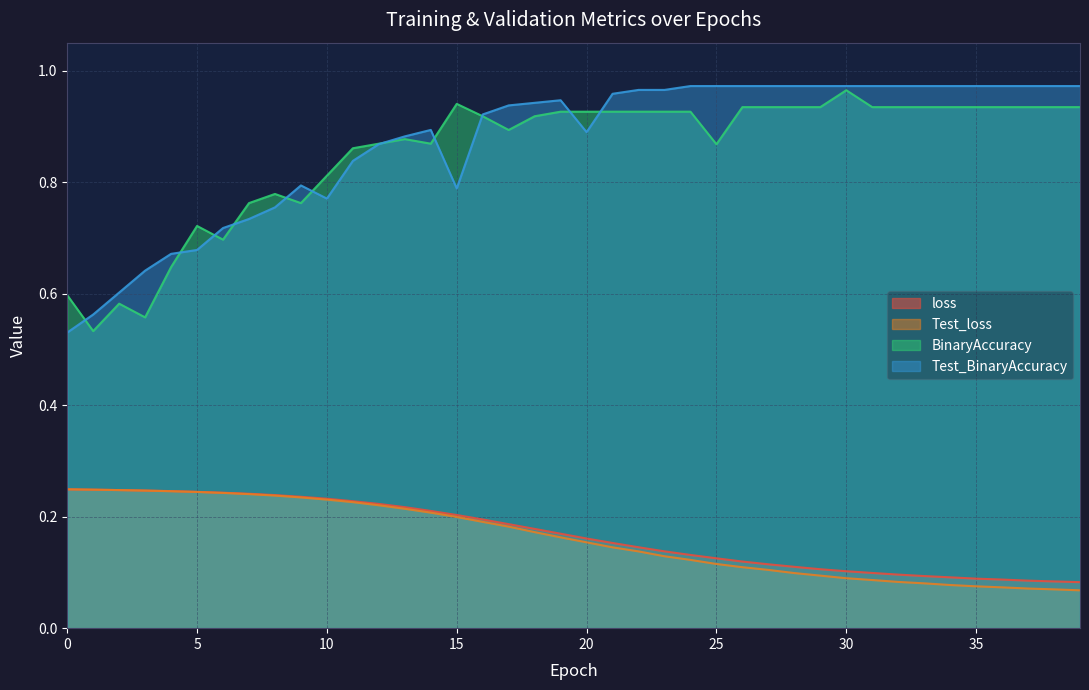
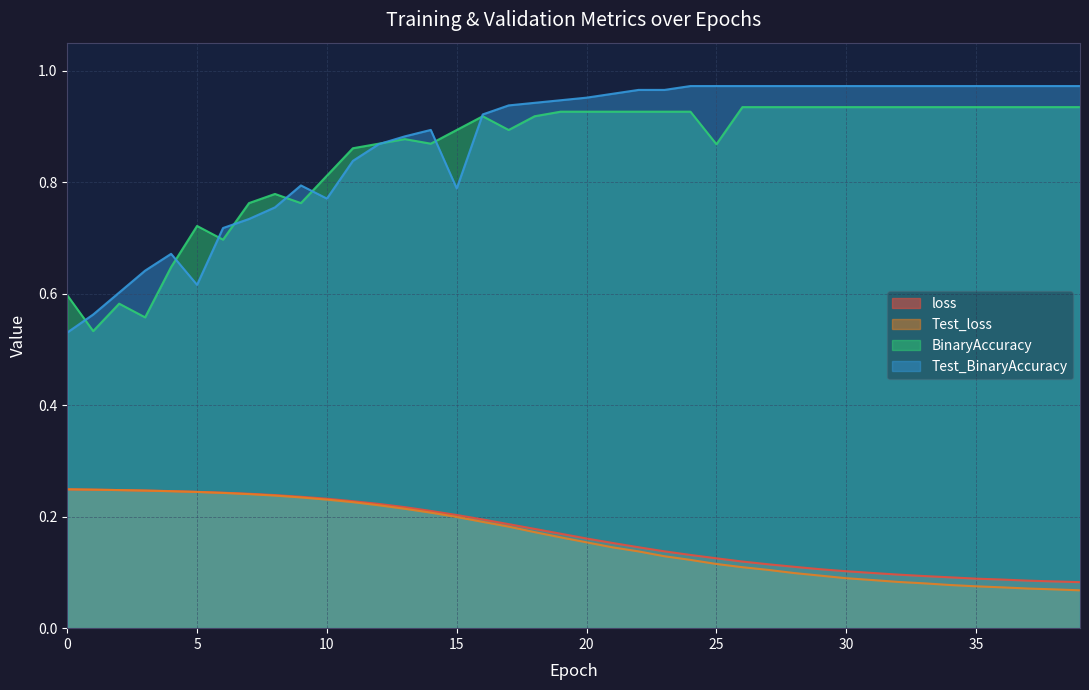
Test_BinaryAccuracy, 5: 0.68 -> 0.62
BinaryAccuracy, 15: 0.94 -> 0.89
Test_BinaryAccuracy, 20: 0.89 -> 0.95
BinaryAccuracy, 30: 0.96 -> 0.93
